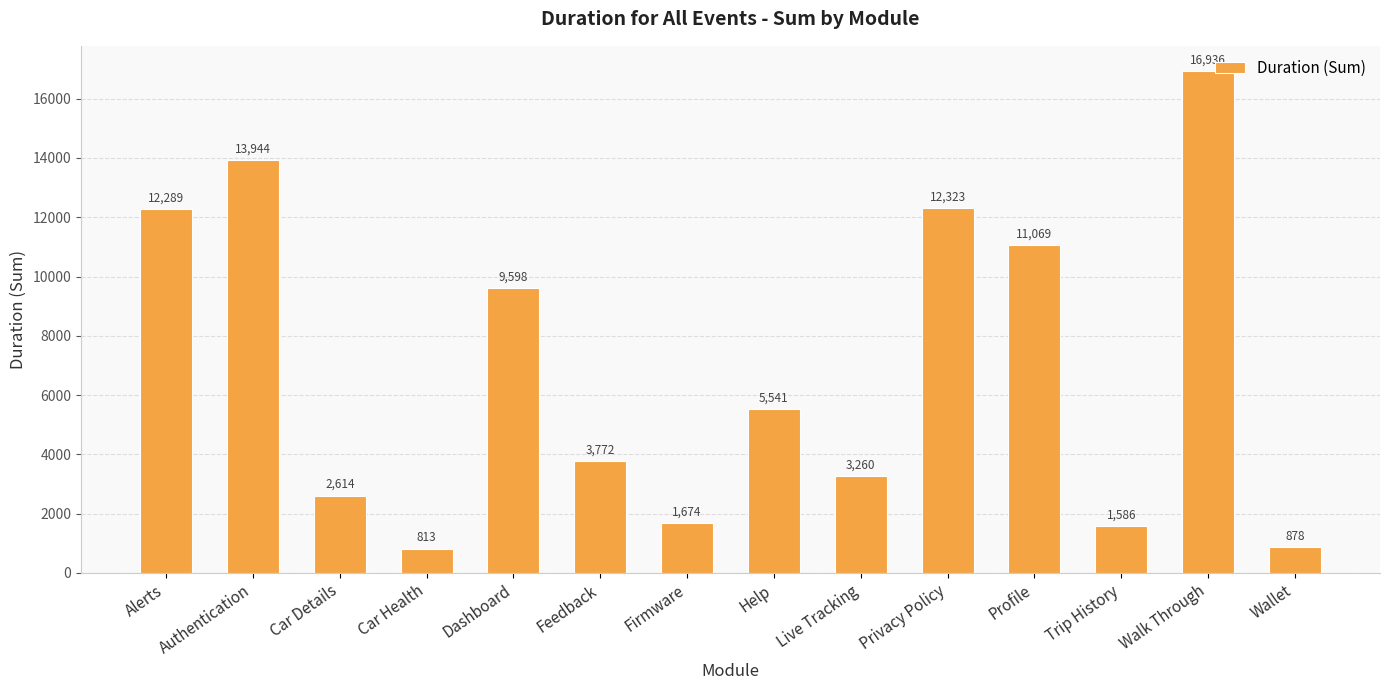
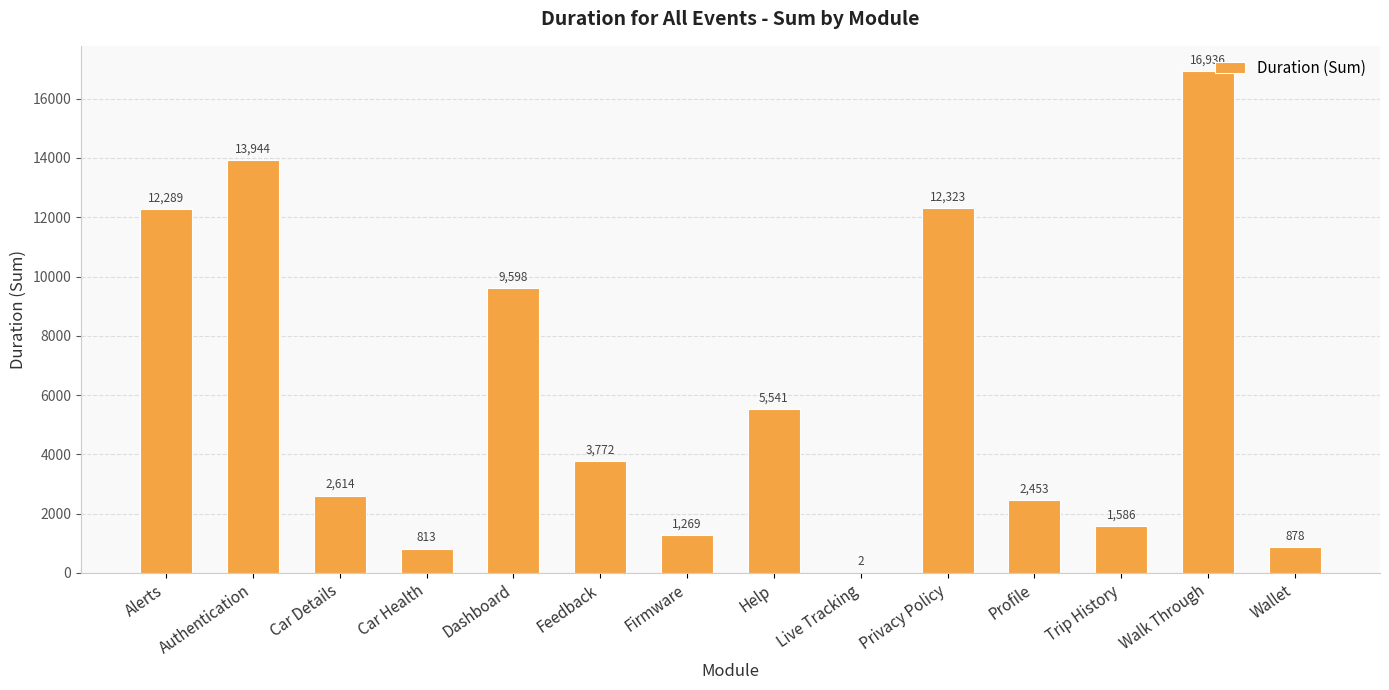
Firmware: 1,674 -> 1,269
Live Tracking: 3,260 -> 2
Profile: 11,069 -> 2,453
